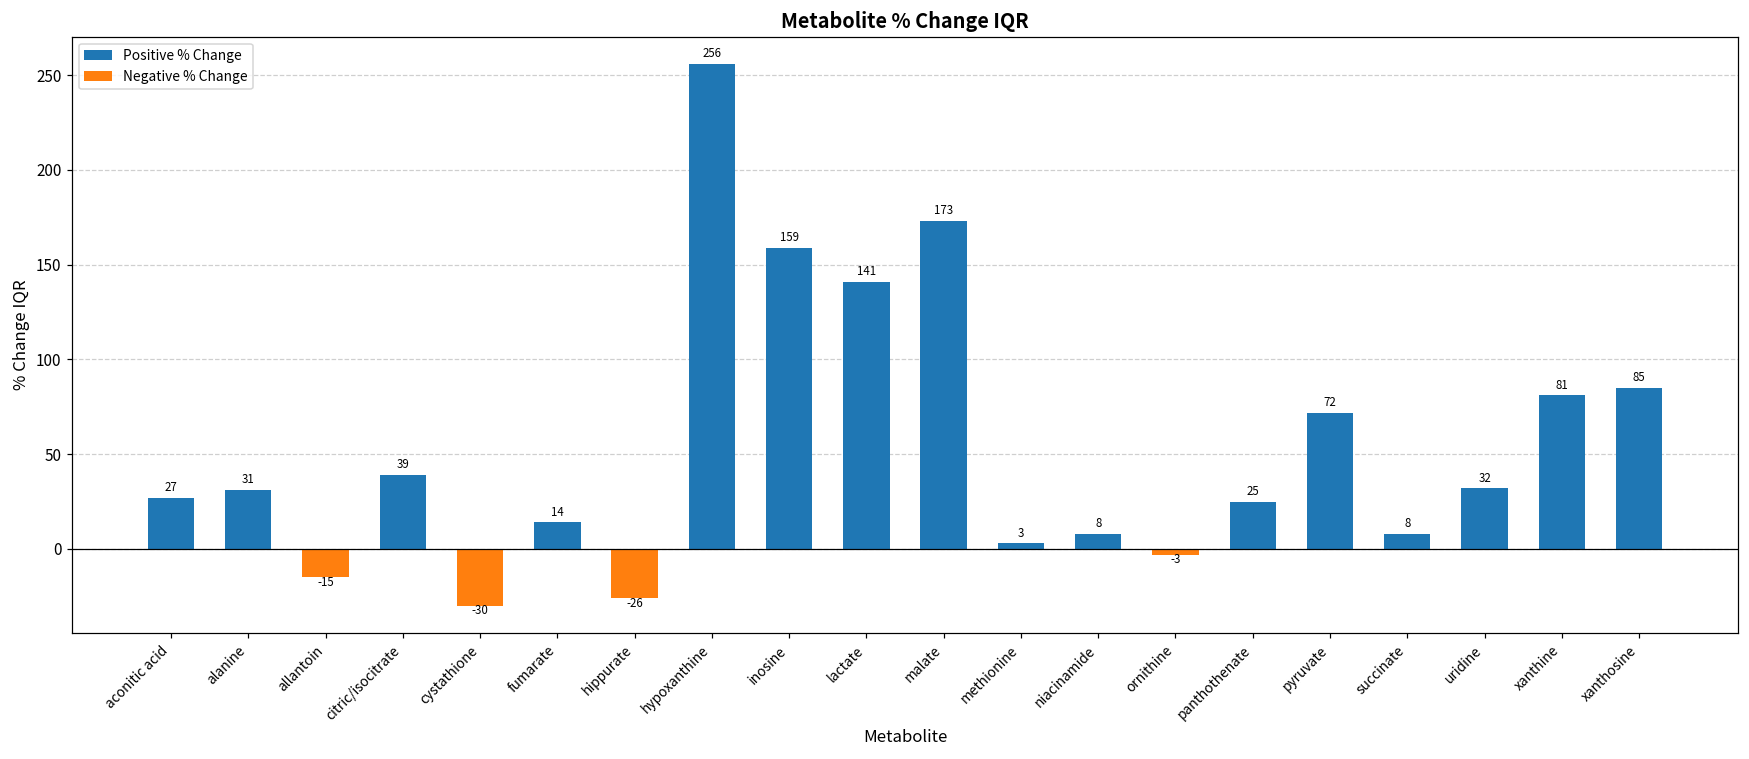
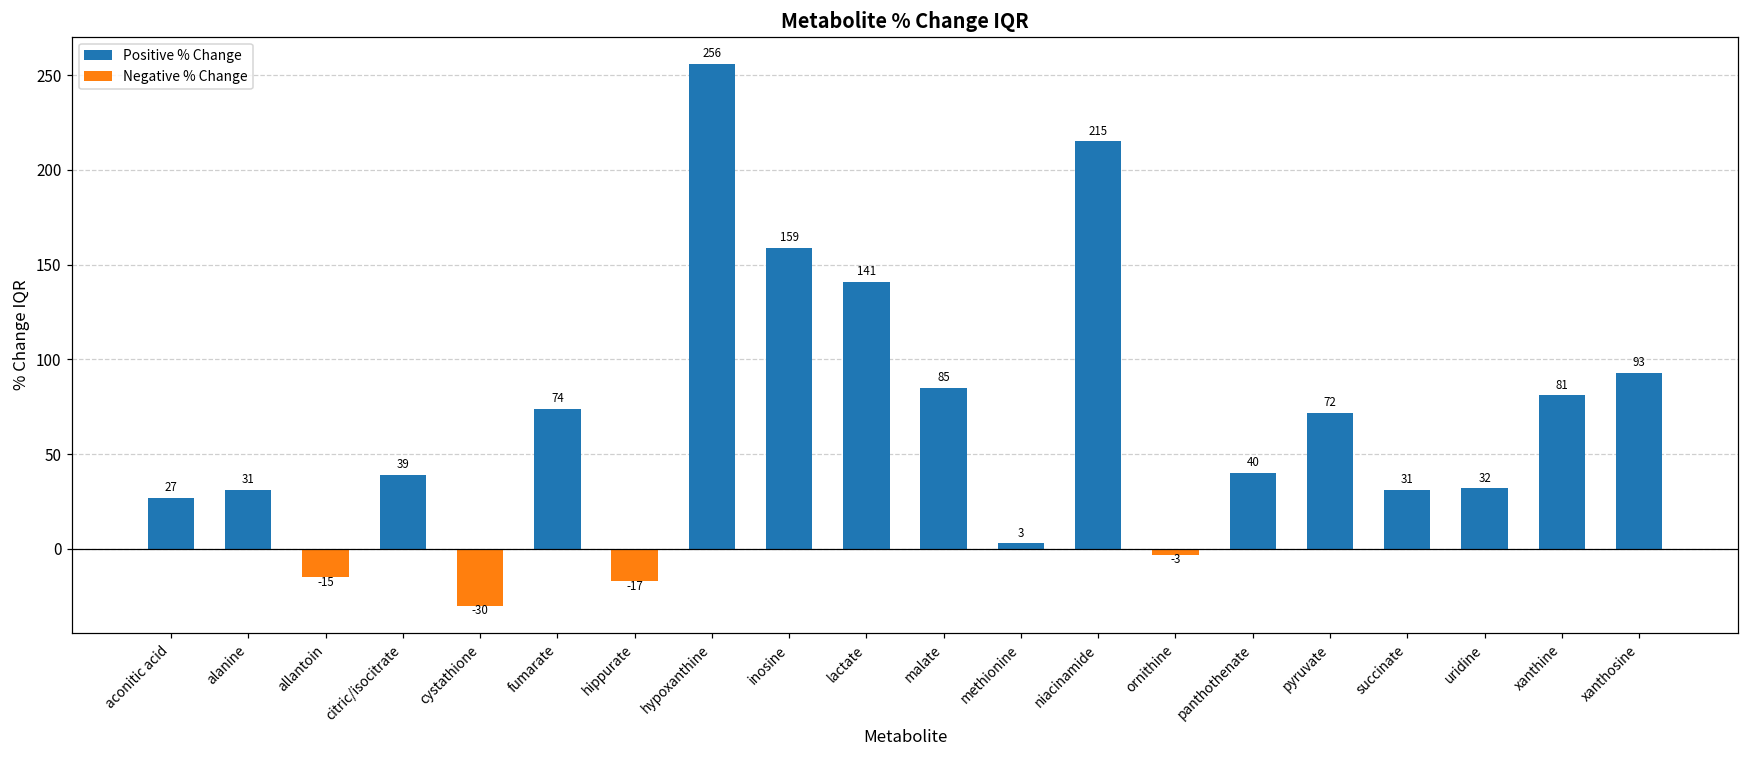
fumarate: 14 -> 74
hippurate: -26 -> -17
malate: 173 -> 85
niacinamide: 8 -> 215
panthothenate: 25 -> 40
succinate: 8 -> 31
xanthosine: 85 -> 93
